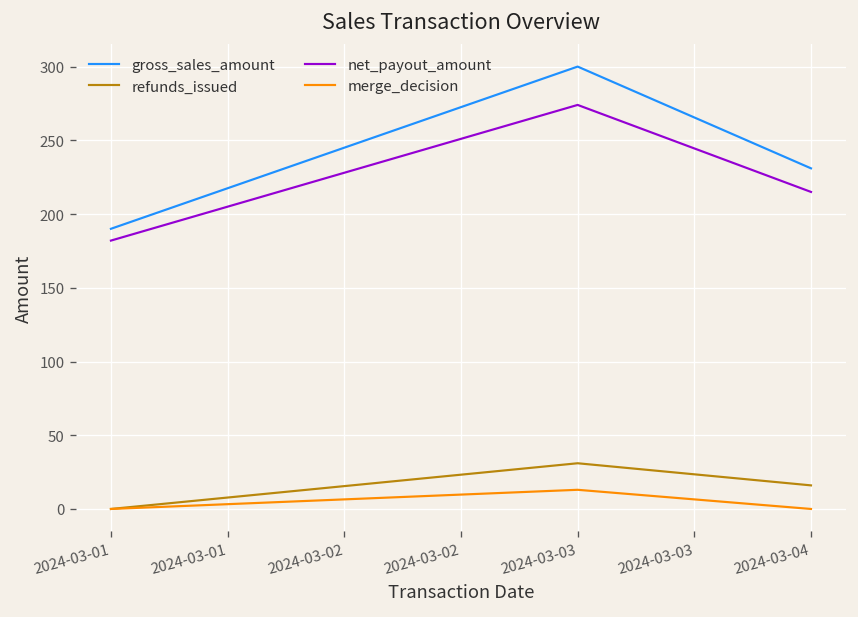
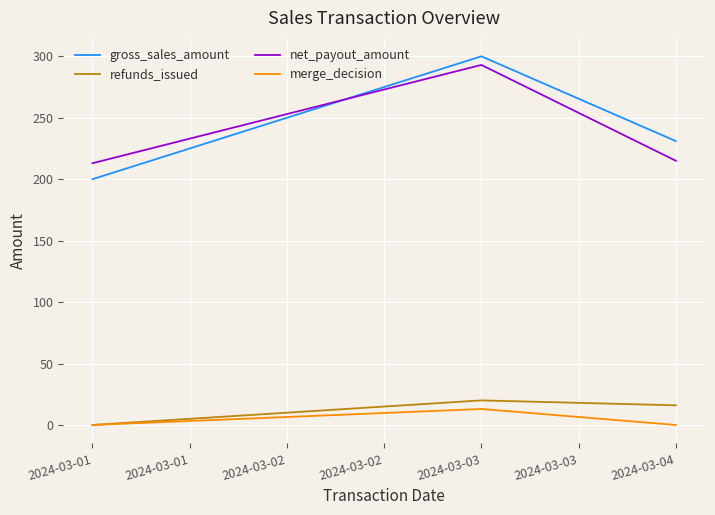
gross_sales_amount, 2024-03-01: 190 -> 200
net_payout_amount, 2024-03-01: 182 -> 213
refunds_issued, 2024-03-03: 31 -> 20
net_payout_amount, 2024-03-03: 274 -> 293
